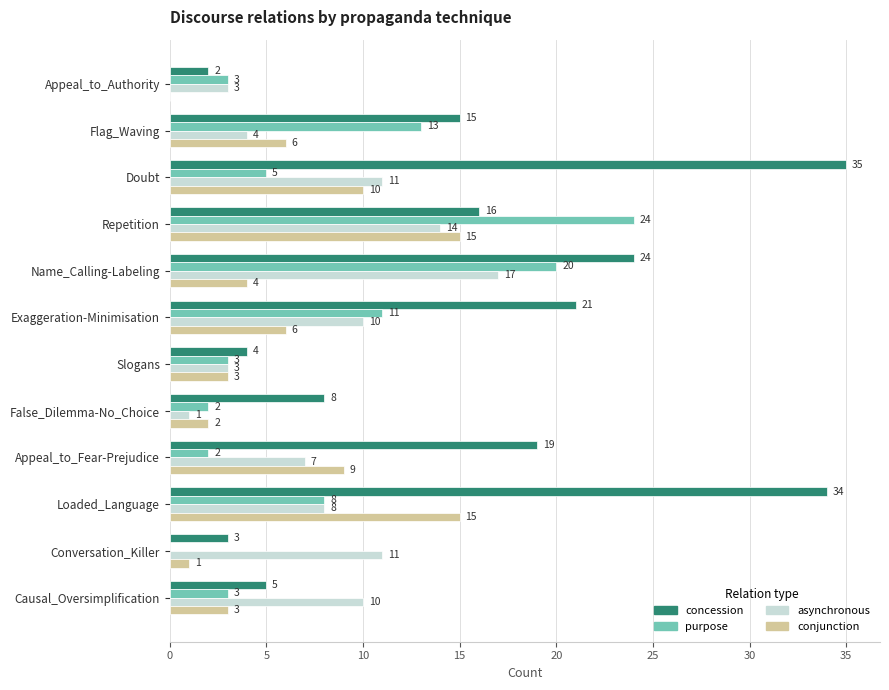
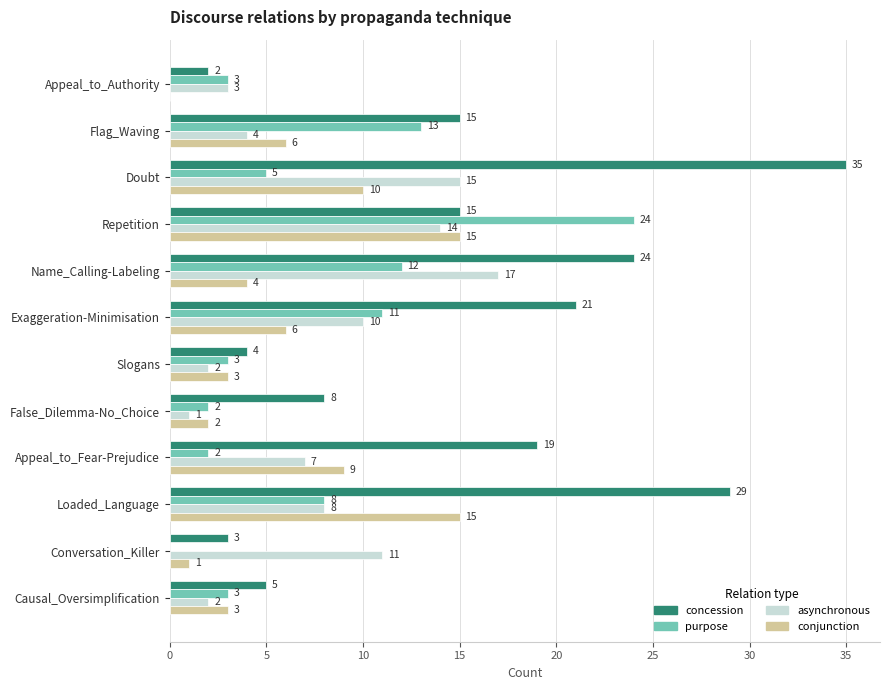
asynchronous, Doubt: 11 -> 15
concession, Repetition: 16 -> 15
purpose, Name_Calling-Labeling: 20 -> 12
asynchronous, Slogans: 3 -> 2
concession, Loaded_Language: 34 -> 29
asynchronous, Causal_Oversimplification: 10 -> 2
